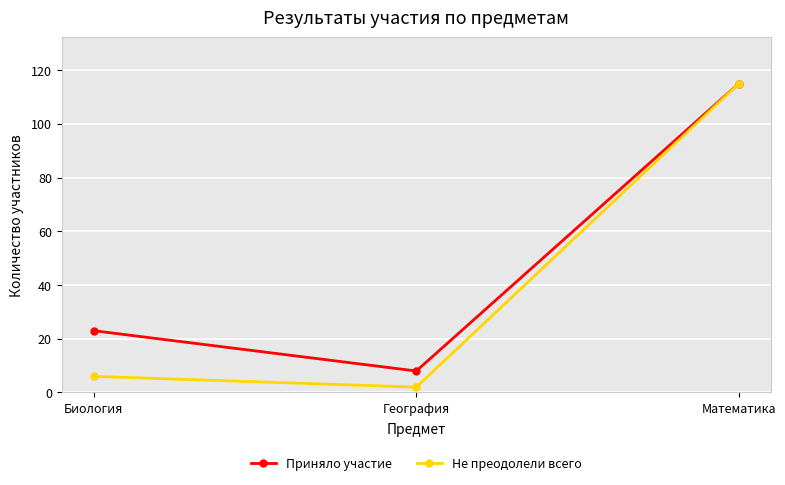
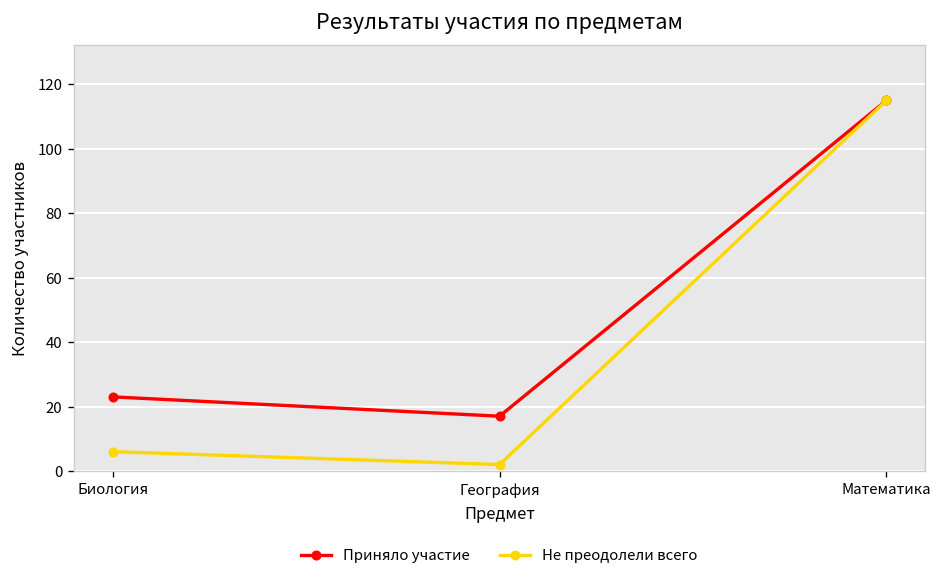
Приняло участие, География: 8 -> 17
